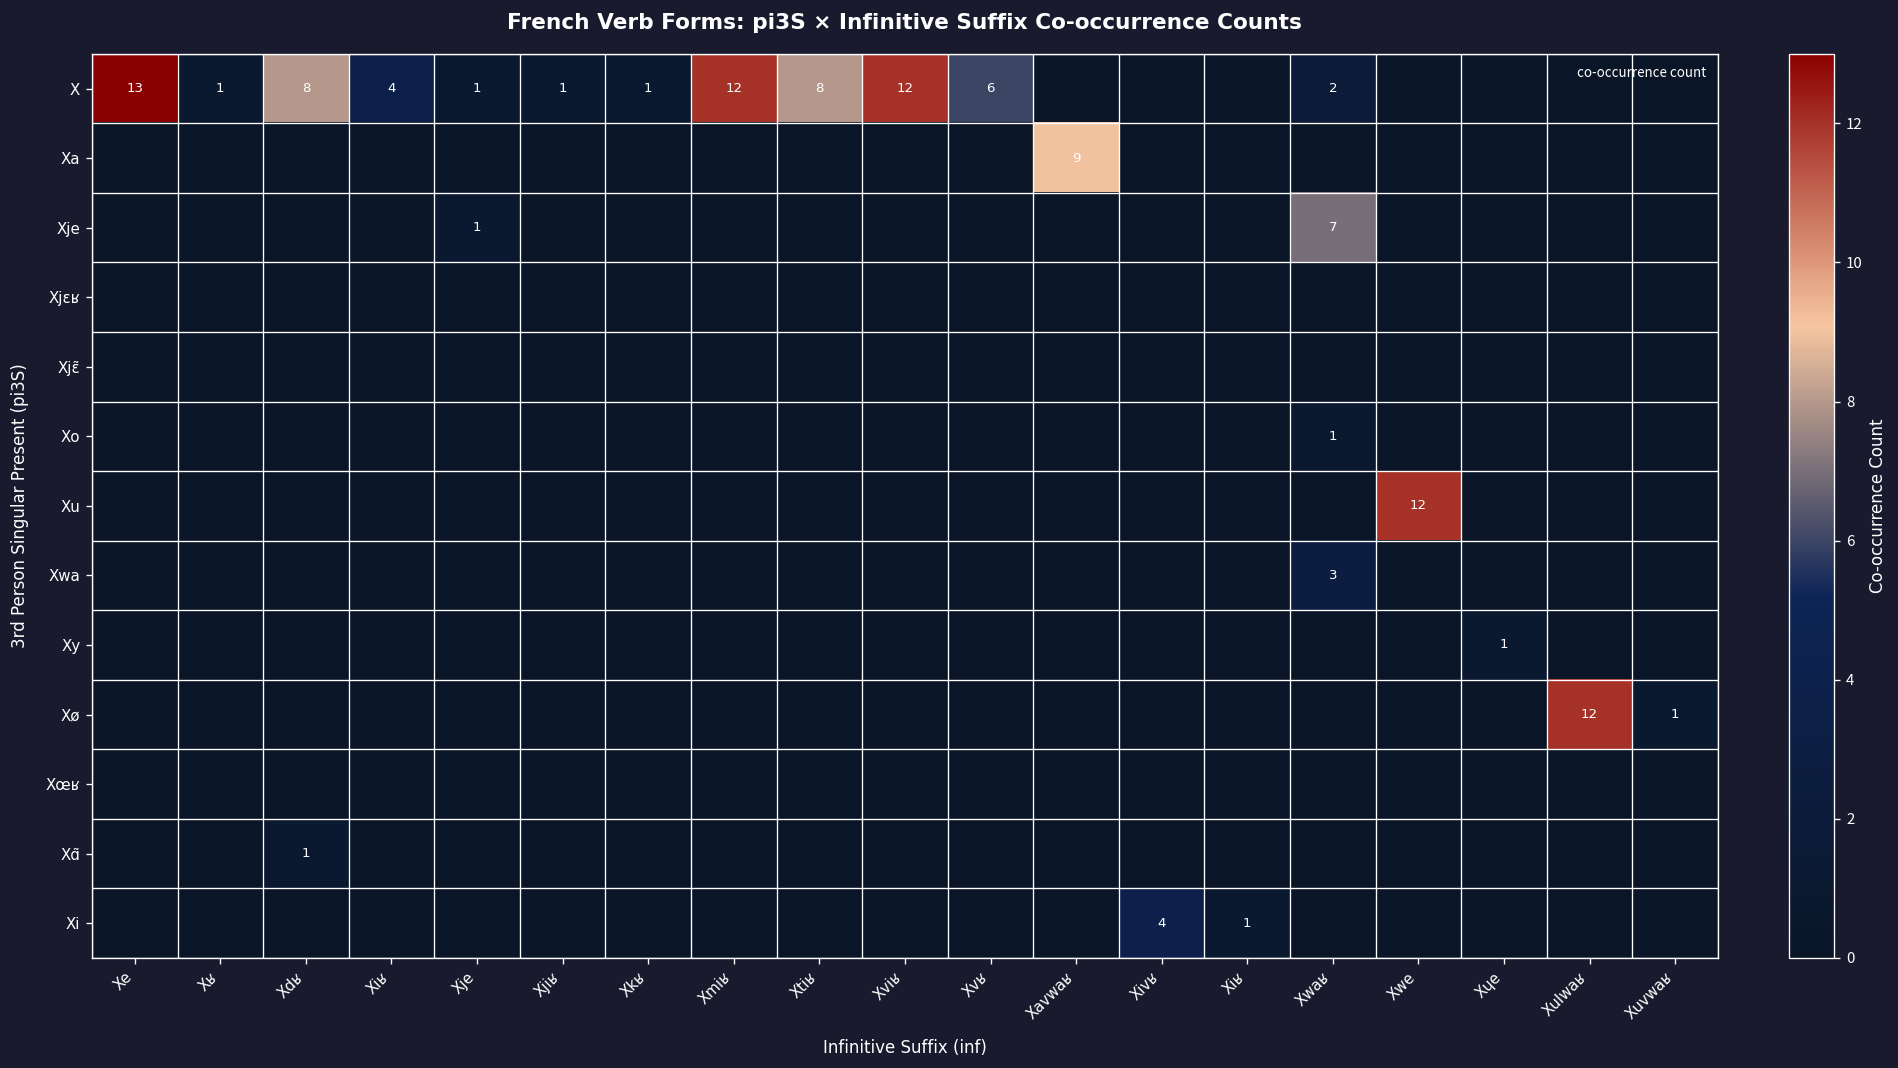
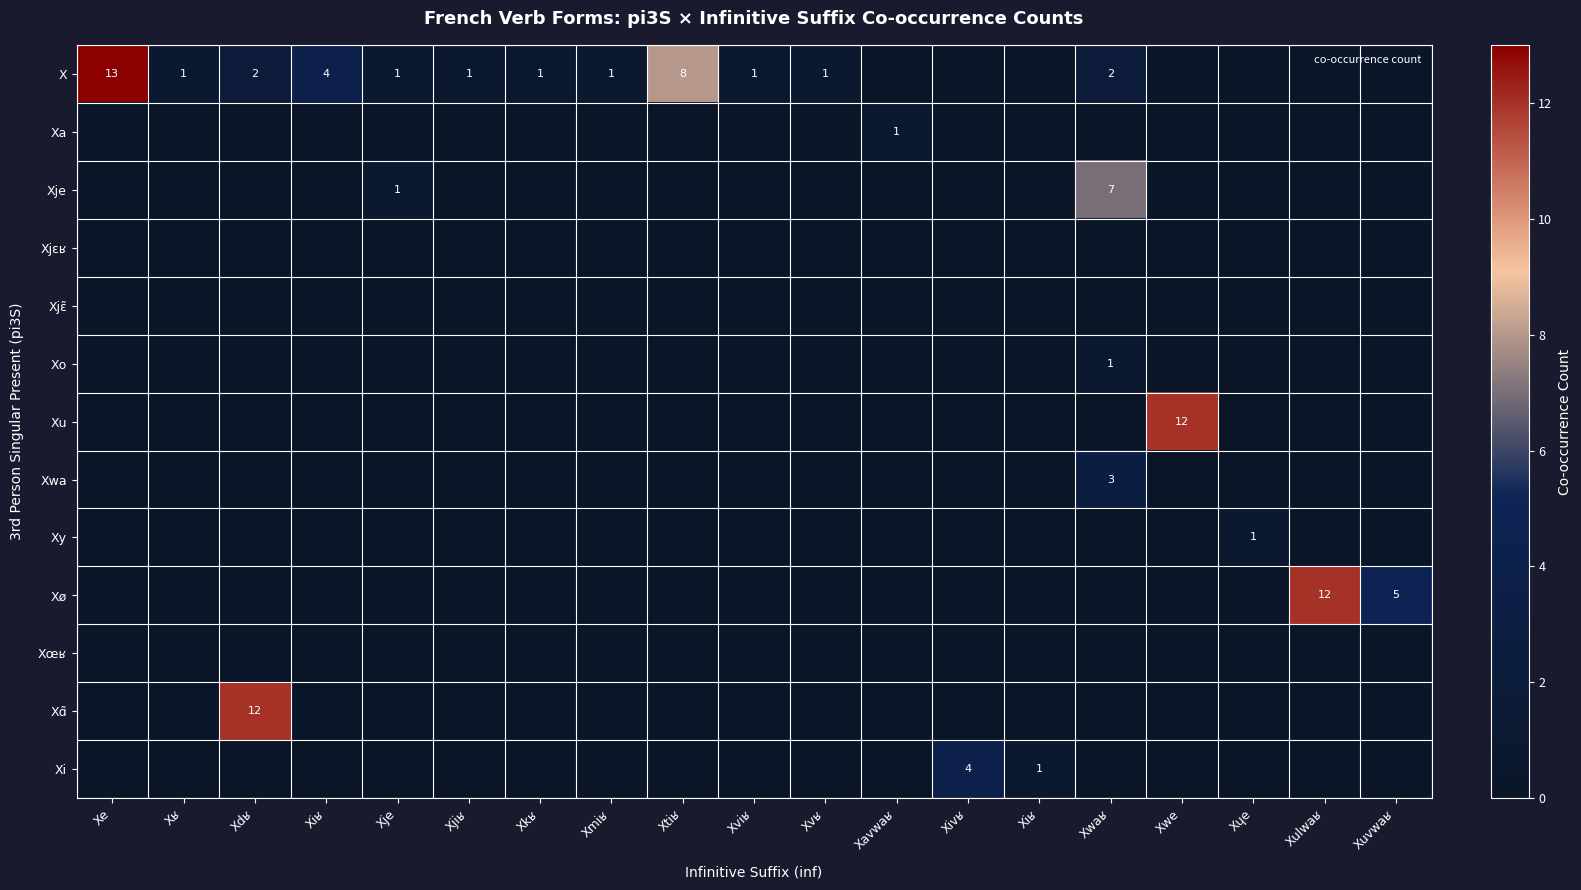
X, Xdʁ: 8 -> 2
X, Xmiʁ: 12 -> 1
X, Xviʁ: 12 -> 1
X, Xvʁ: 6 -> 1
Xa, Xavwaʁ: 9 -> 1
Xø, Xuvwaʁ: 1 -> 5
Xɑ̃, Xdʁ: 1 -> 12
